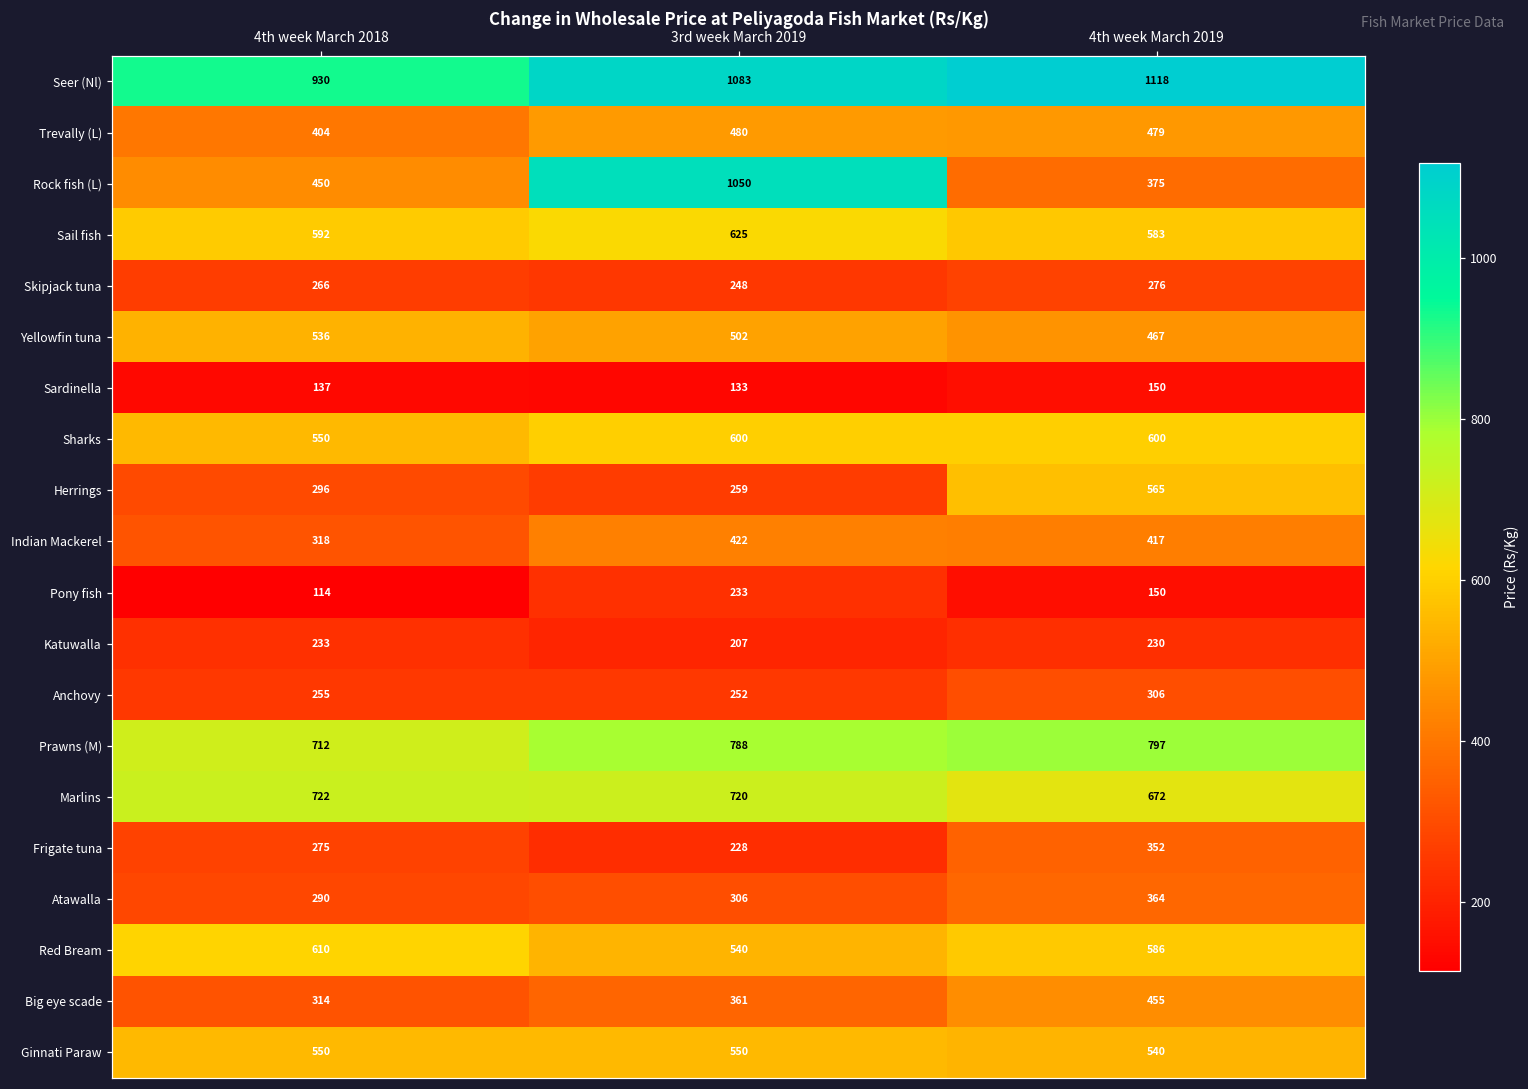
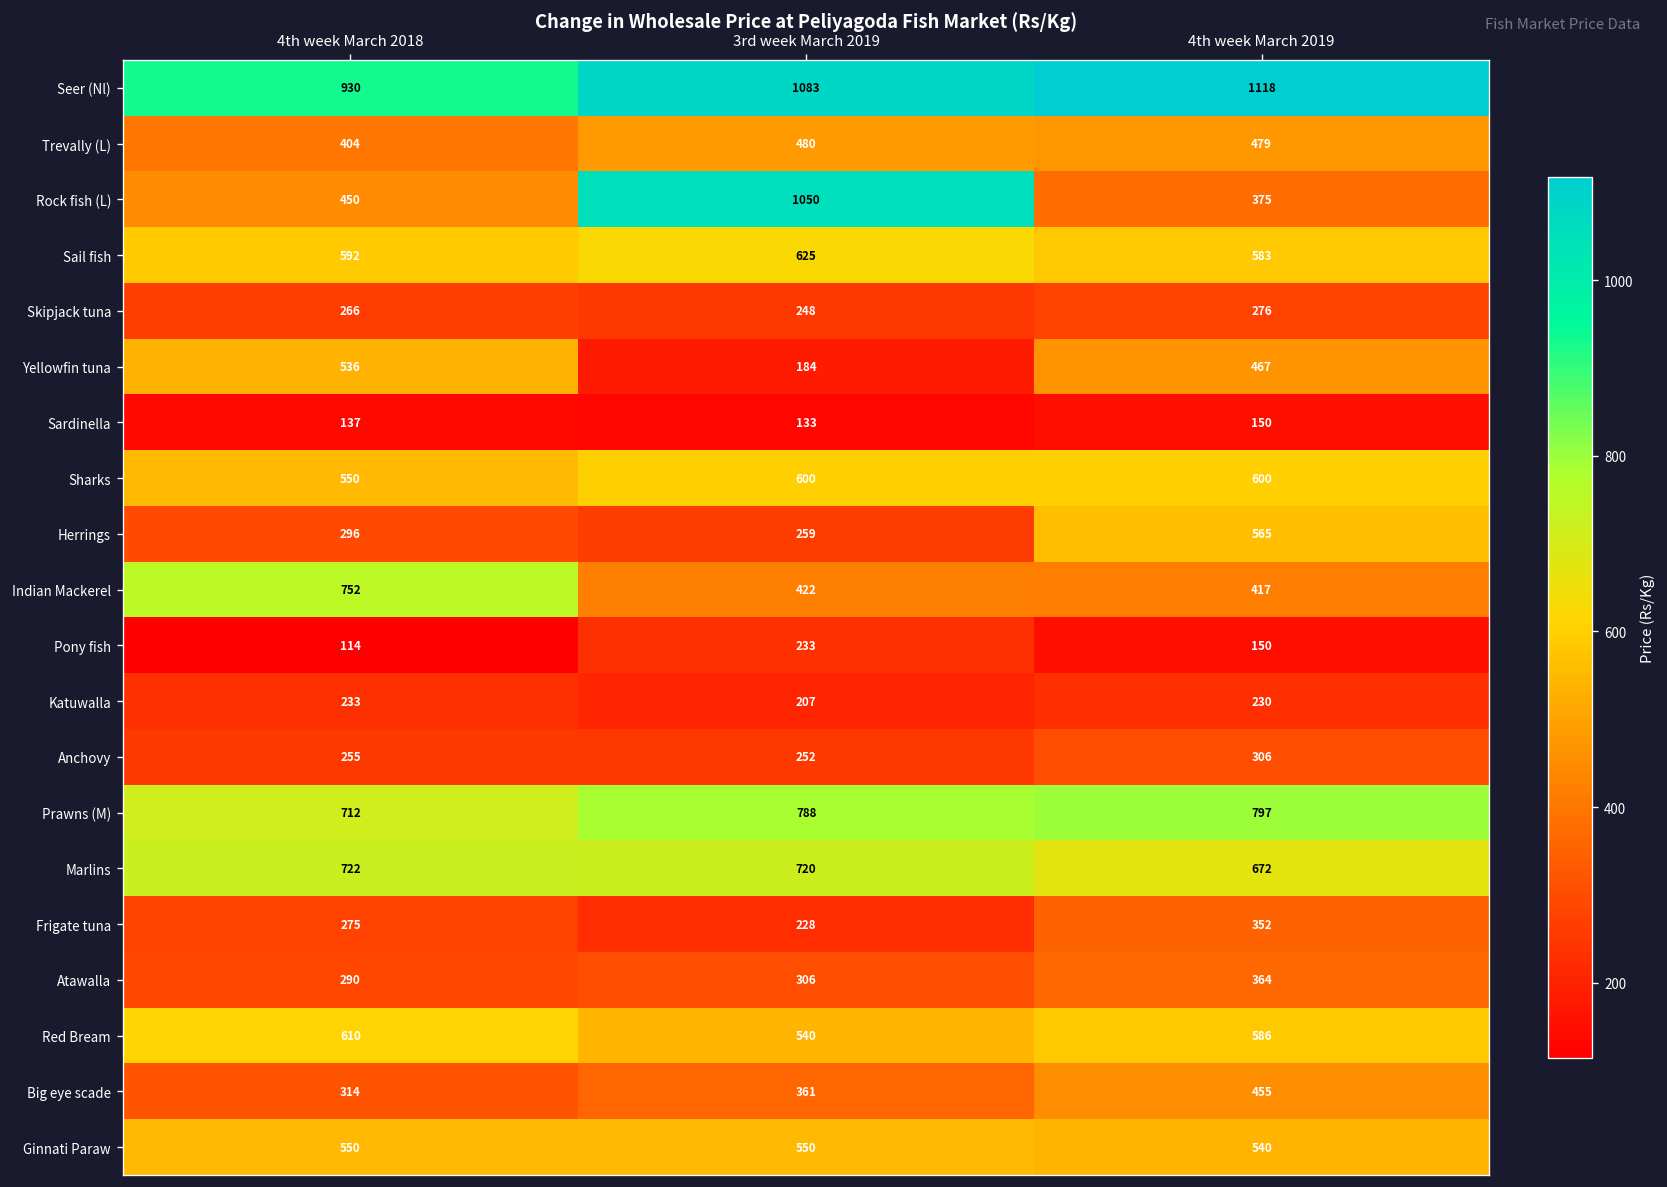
Yellowfin tuna, 3rd week March 2019: 502 -> 184
Indian Mackerel, 4th week March 2018: 318 -> 752
